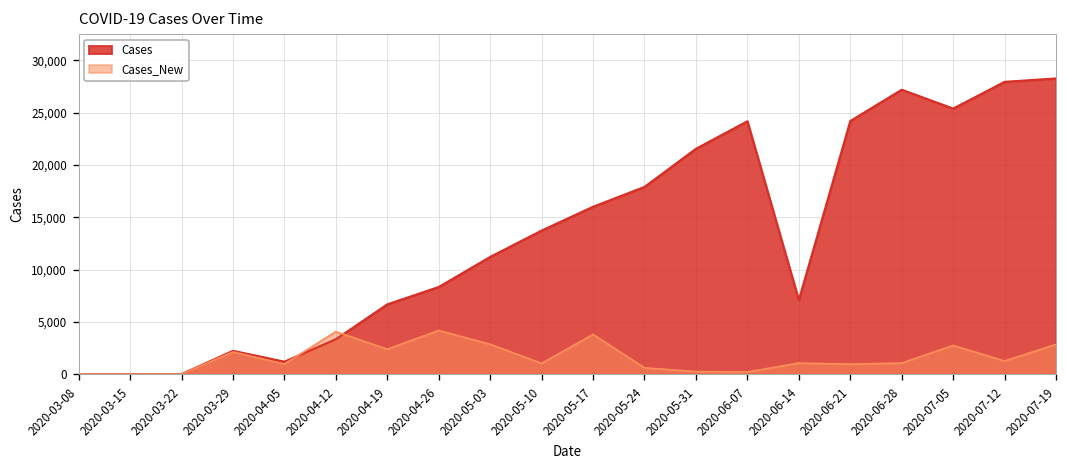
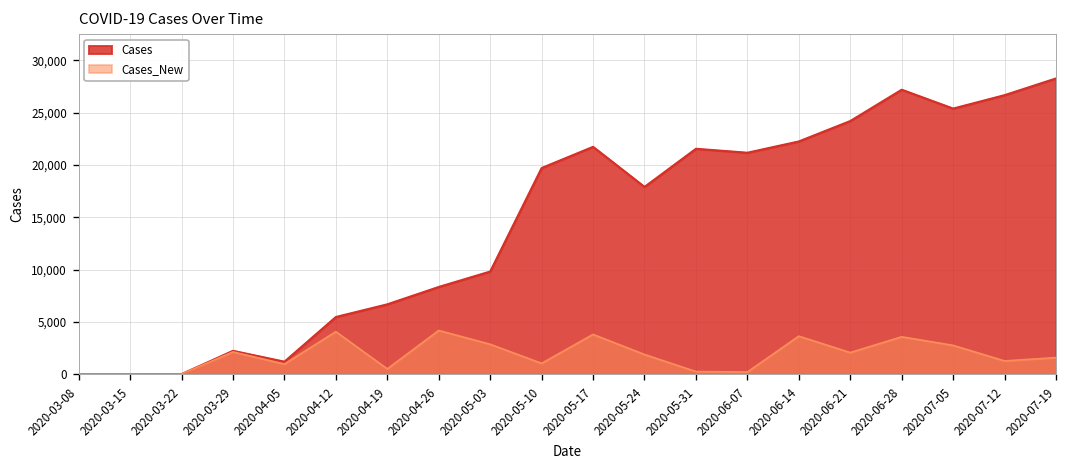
Cases, 2020-04-12: 3,000 -> 5,000
Cases_New, 2020-04-19: 2,000 -> 1,000
Cases, 2020-05-03: 11,000 -> 10,000
Cases, 2020-05-10: 14,000 -> 20,000
Cases, 2020-05-17: 16,000 -> 22,000
Cases_New, 2020-05-24: 1,000 -> 2,000
Cases, 2020-06-07: 24,000 -> 21,000
Cases, 2020-06-14: 7,000 -> 22,000
Cases_New, 2020-06-14: 1,000 -> 4,000
Cases_New, 2020-06-21: 1,000 -> 2,000
Cases_New, 2020-06-28: 1,000 -> 4,000
Cases, 2020-07-12: 28,000 -> 27,000
Cases_New, 2020-07-19: 3,000 -> 2,000
